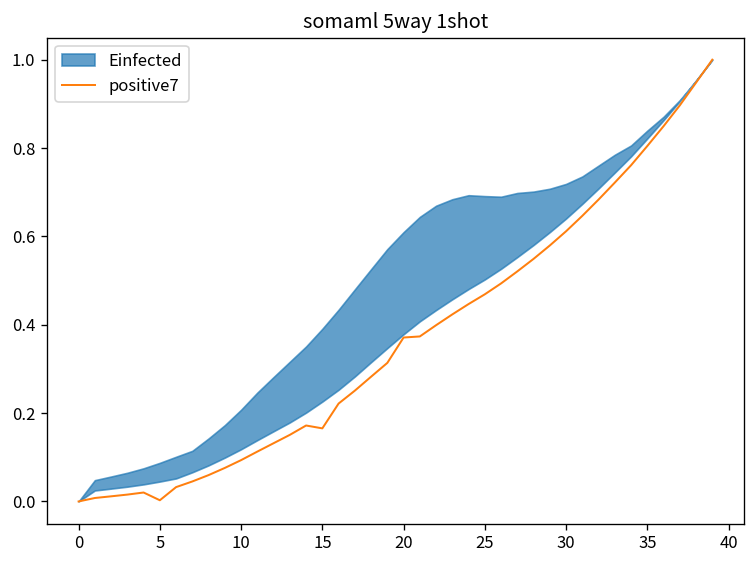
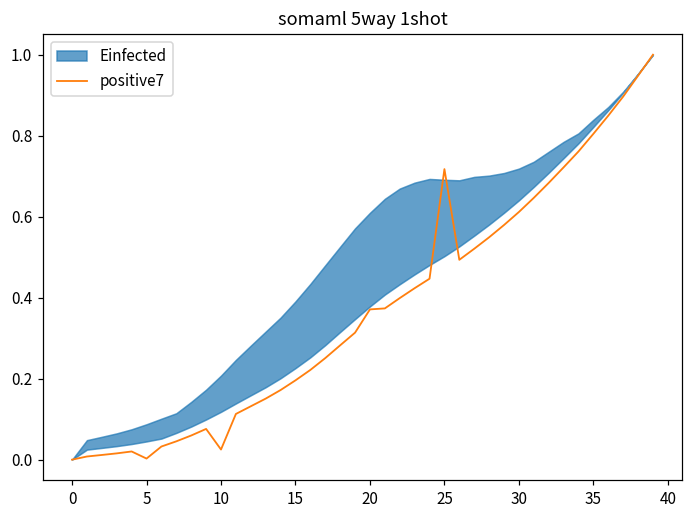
positive7, 10: 0.09 -> 0.03
positive7, 15: 0.17 -> 0.20
positive7, 25: 0.47 -> 0.72
